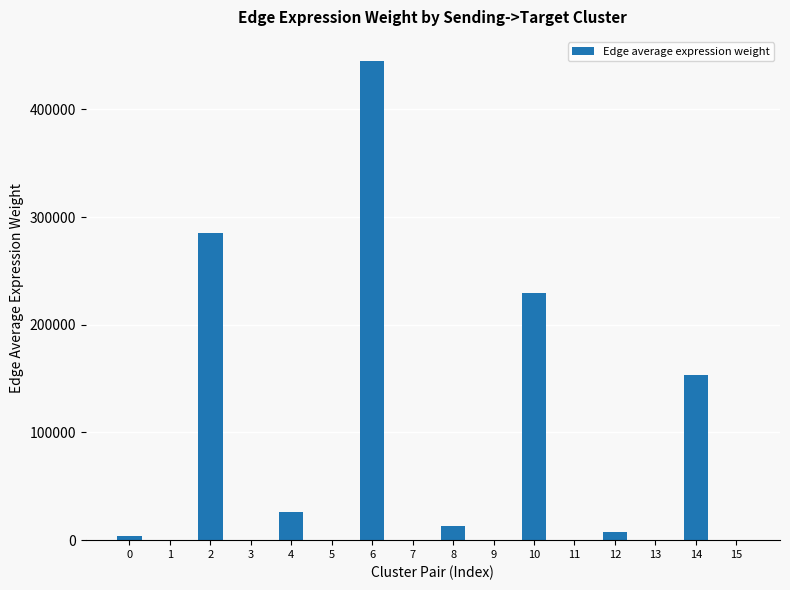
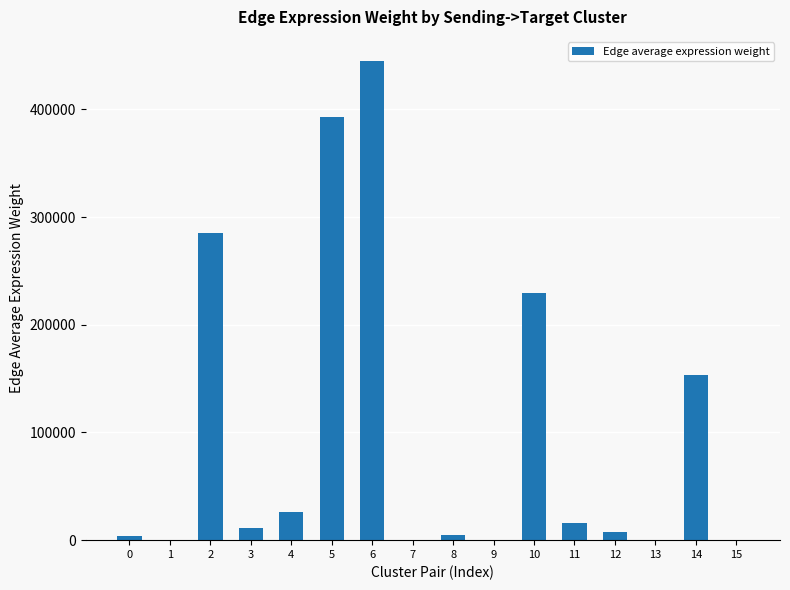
3: 0 -> 11000
5: 1000 -> 393000
8: 13000 -> 4000
11: 0 -> 16000
